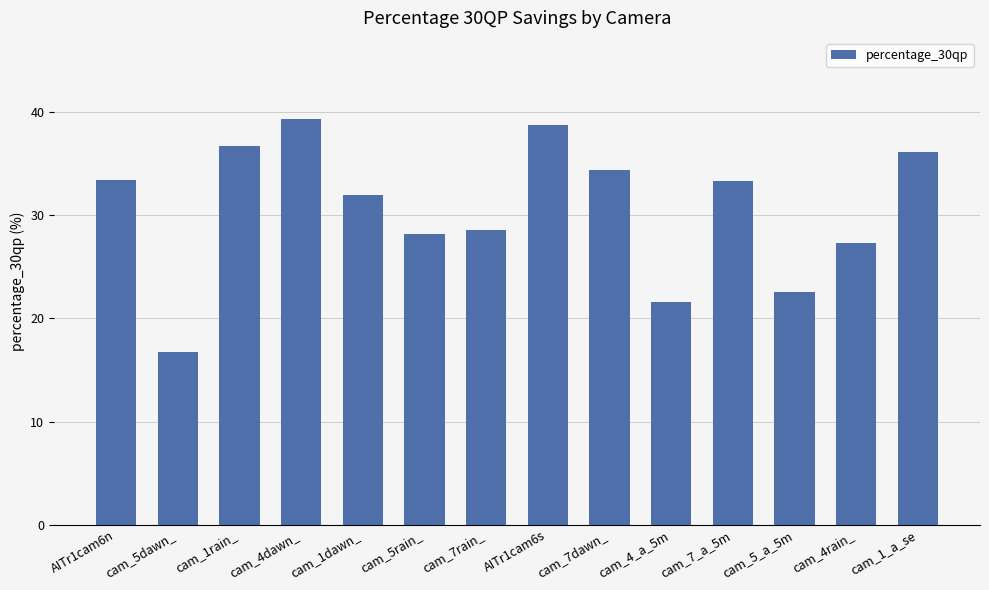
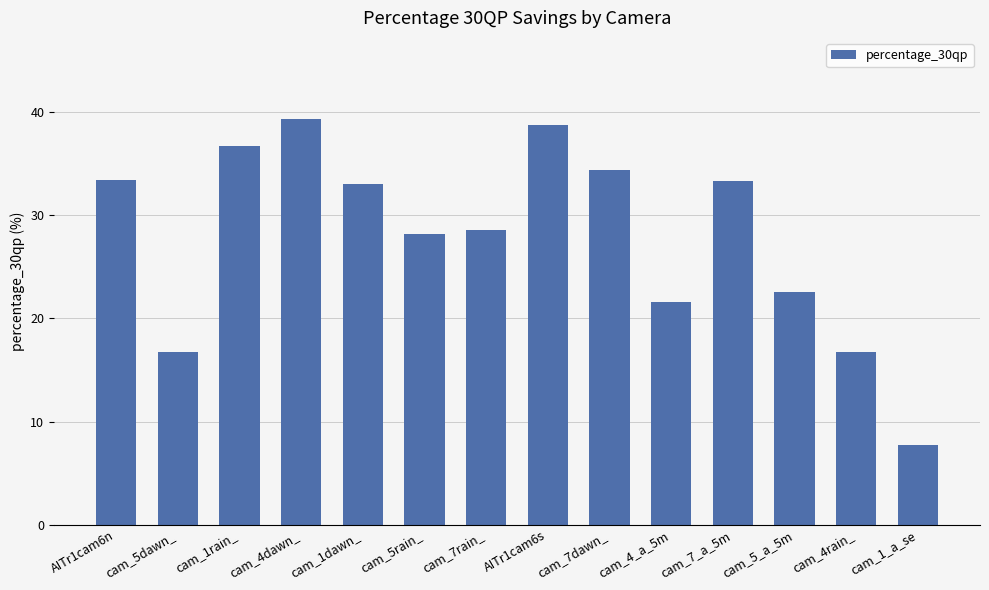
cam_1dawn_: 32.0 -> 33.0
cam_4rain_: 27.3 -> 16.7
cam_1_a_se: 36.1 -> 7.7
